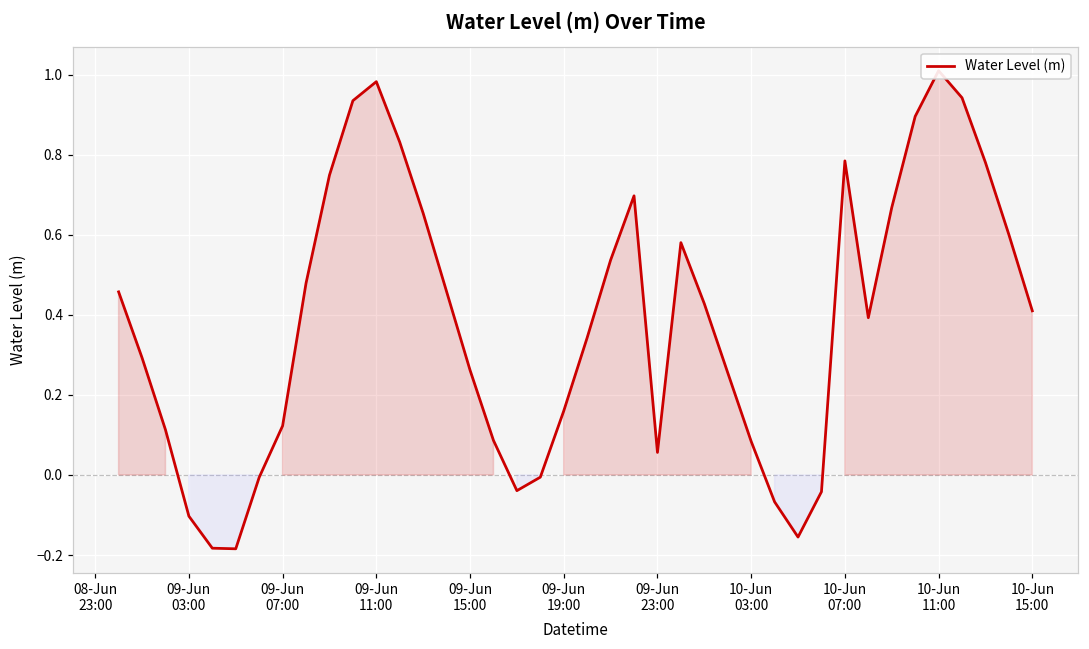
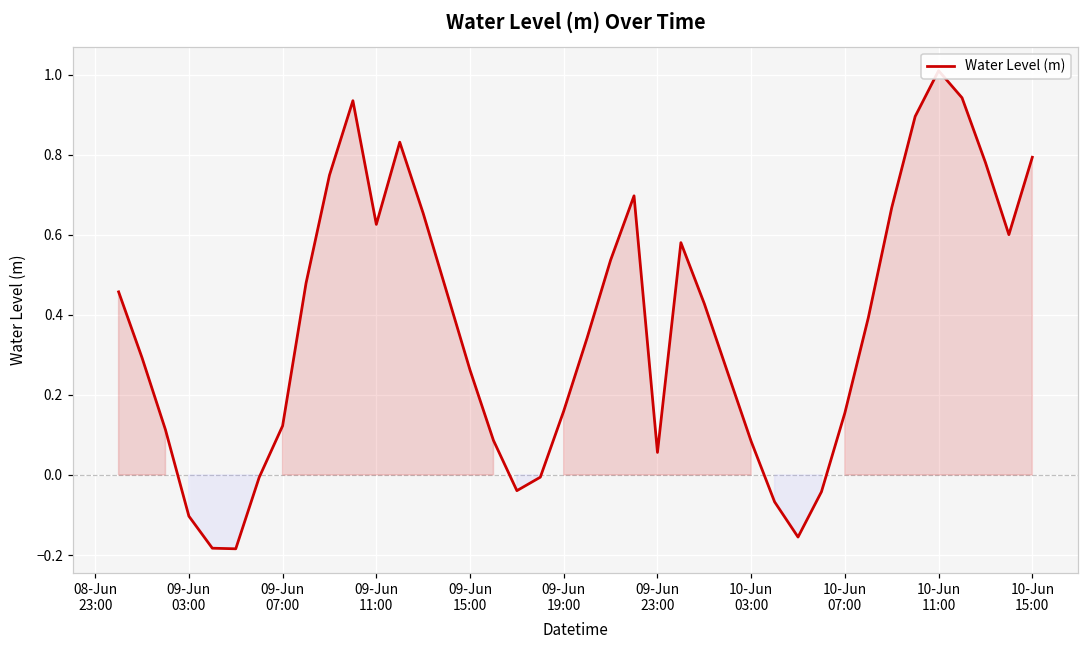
09-Jun 11:00: 0.98 -> 0.63
10-Jun 07:00: 0.78 -> 0.16
10-Jun 15:00: 0.41 -> 0.79
